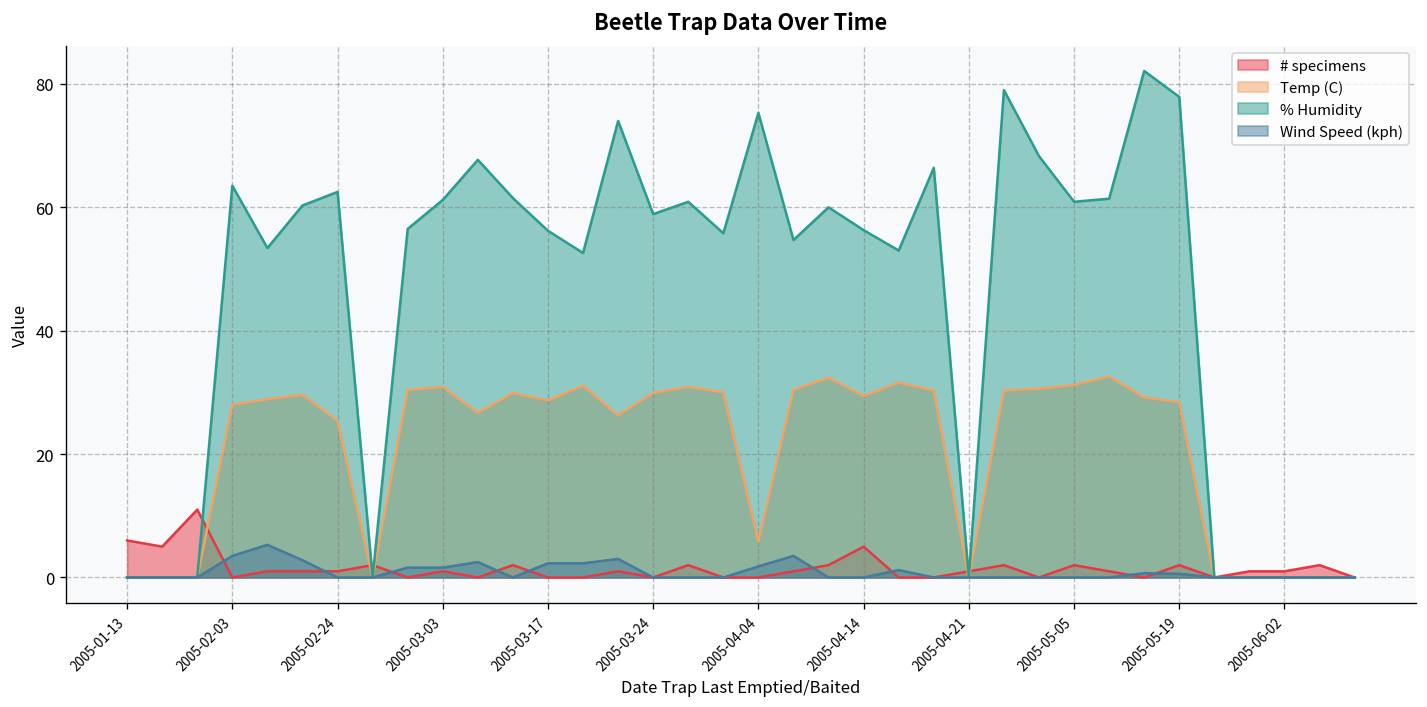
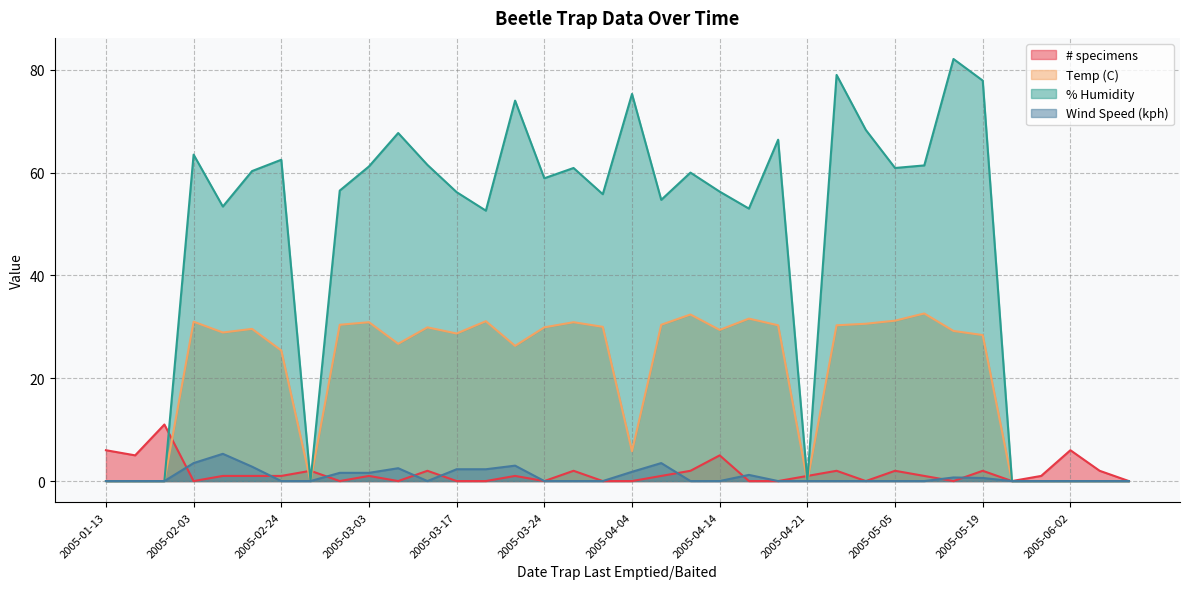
Temp (C), 2005-02-03: 28 -> 31
# specimens, 2005-06-02: 1 -> 6
